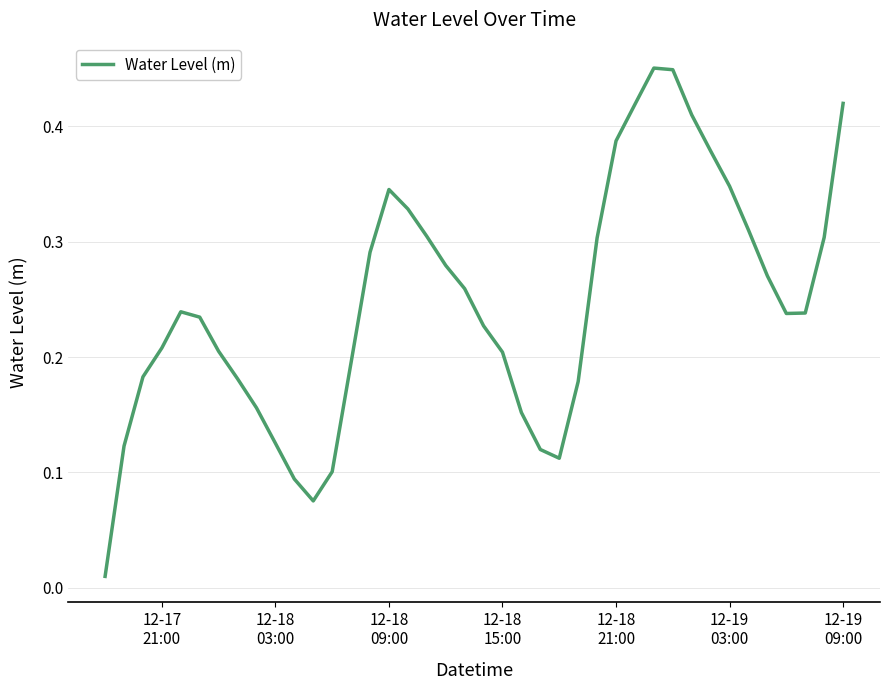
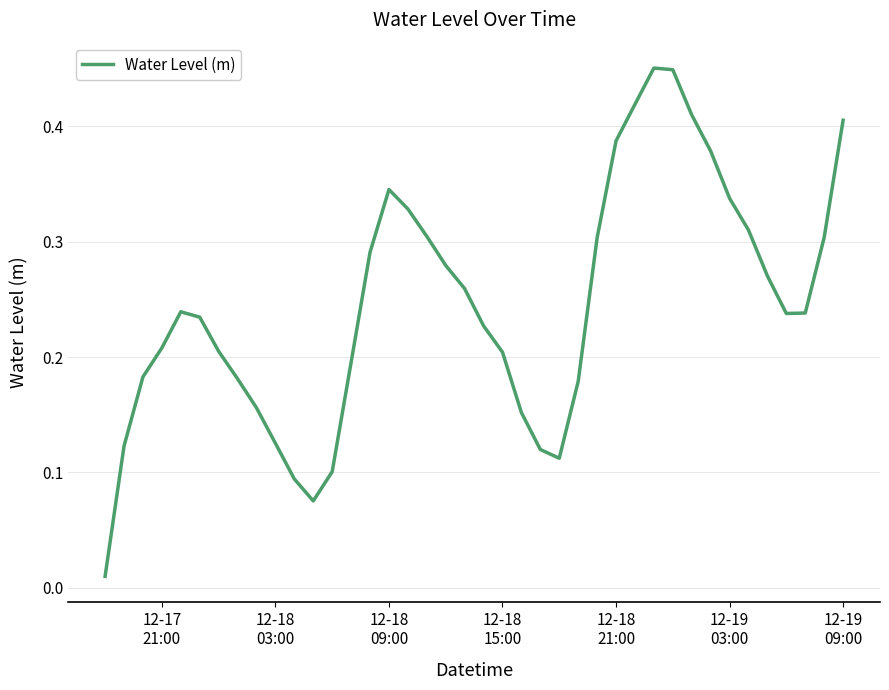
12-19 03:00: 0.348 -> 0.337
12-19 09:00: 0.420 -> 0.405
